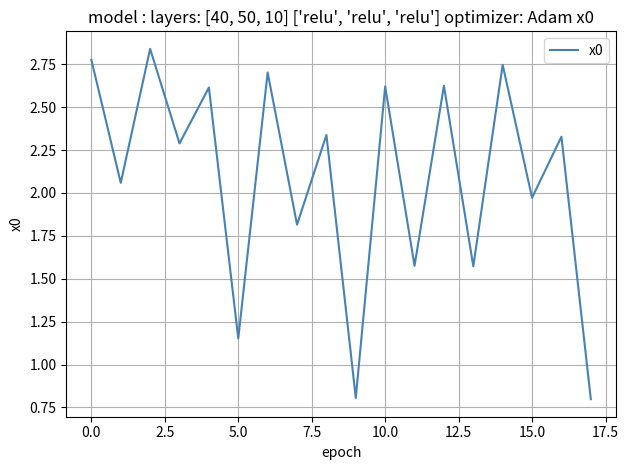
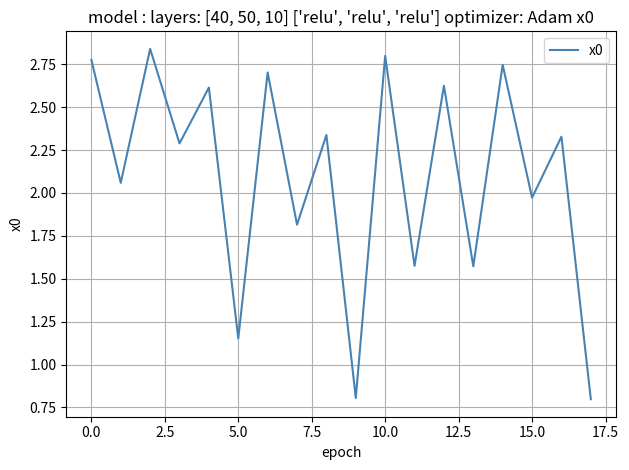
10.0: 2.62 -> 2.80
